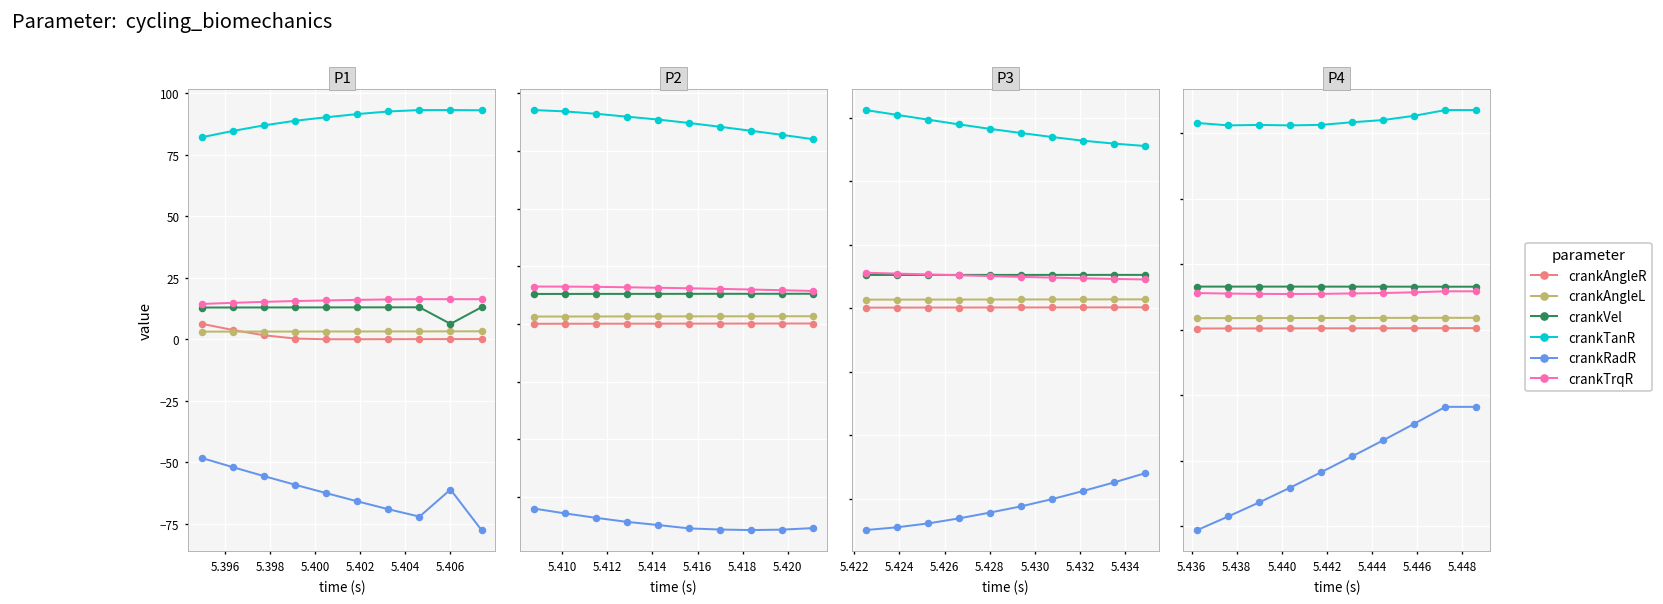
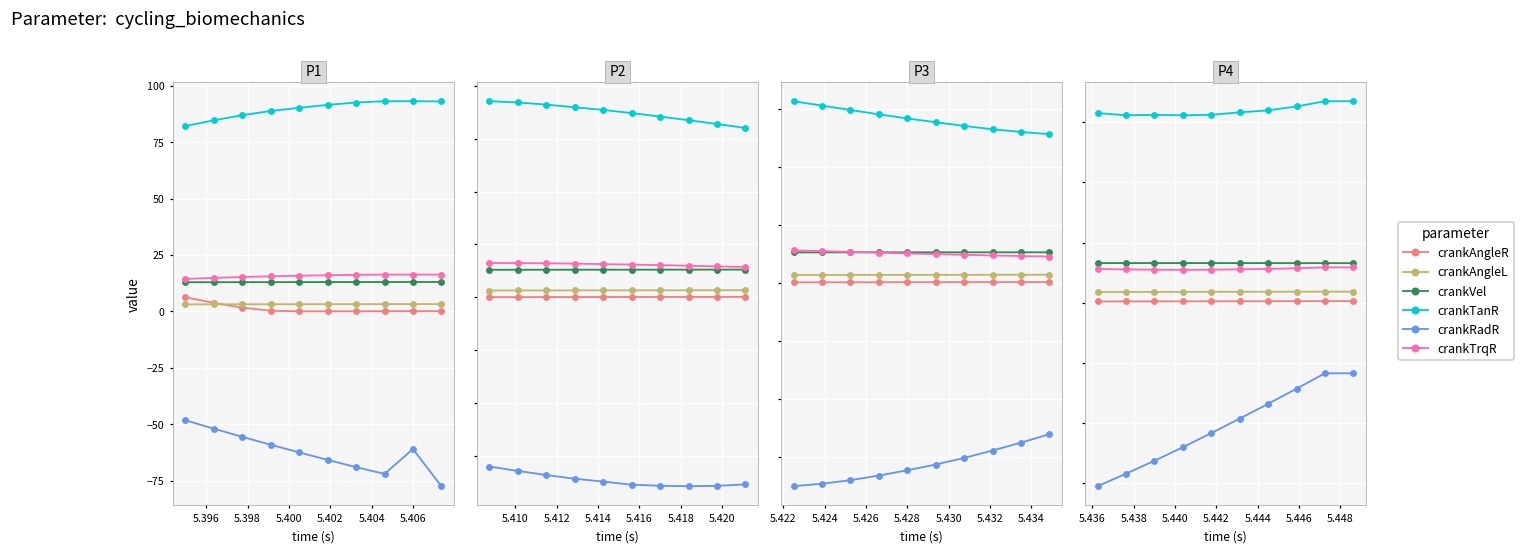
P1, crankVel, 5.406: 6 -> 13
